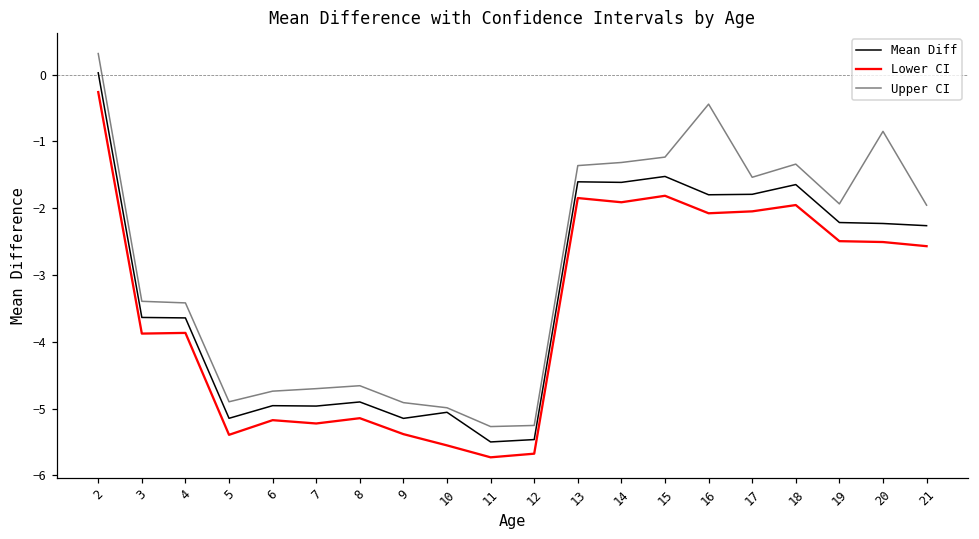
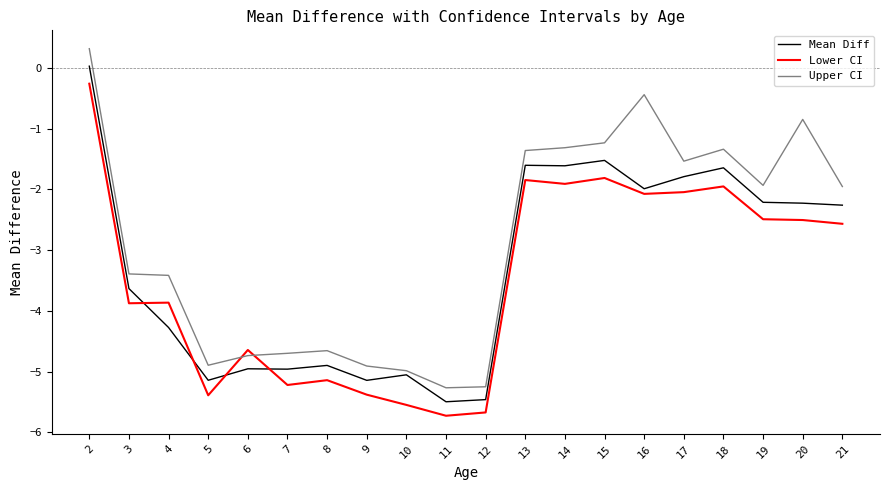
Mean Diff, 4: -3.6 -> -4.3
Lower CI, 6: -5.2 -> -4.6
Mean Diff, 16: -1.8 -> -2.0
